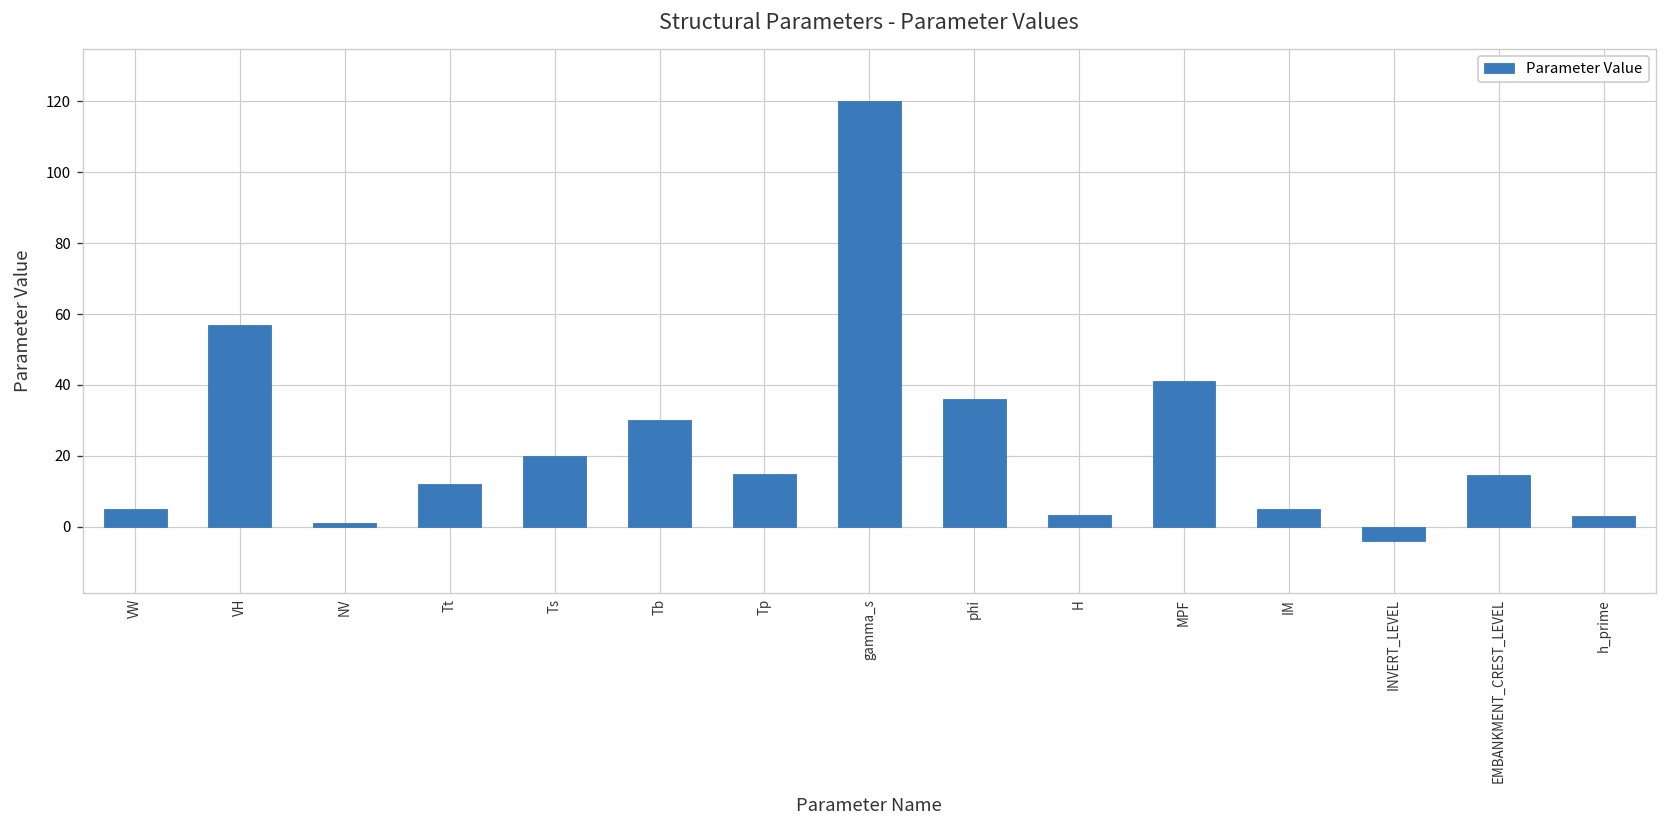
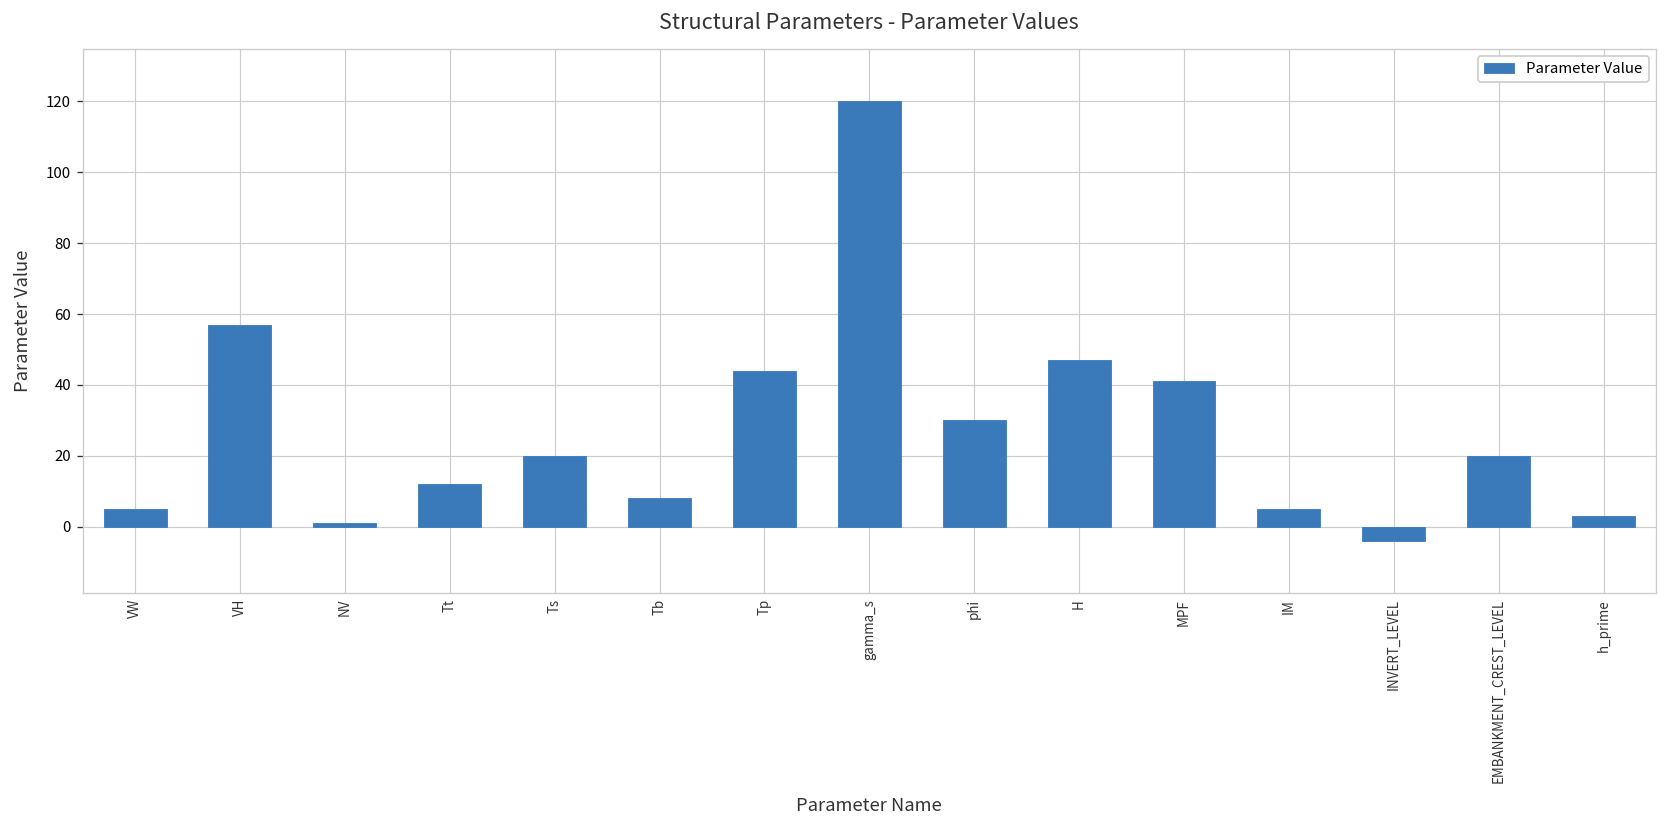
Tb: 30 -> 8
Tp: 15 -> 44
phi: 36 -> 30
H: 3 -> 47
EMBANKMENT_CREST_LEVEL: 15 -> 20
